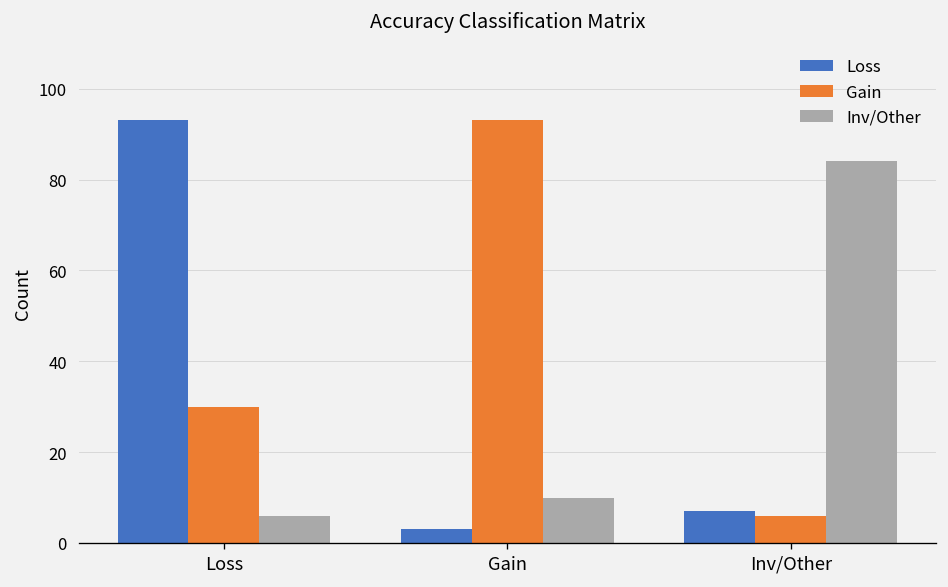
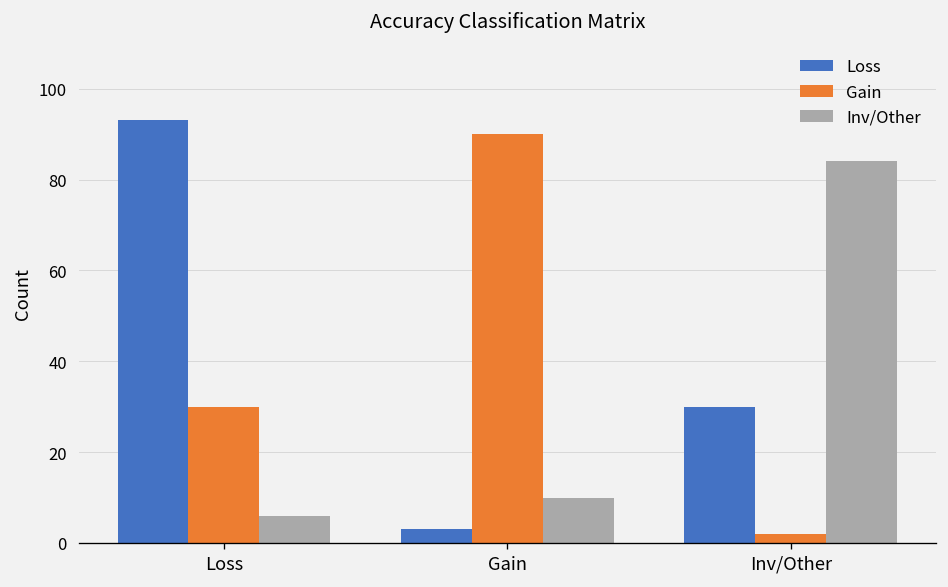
Gain, Gain: 93 -> 90
Loss, Inv/Other: 7 -> 30
Gain, Inv/Other: 6 -> 2
